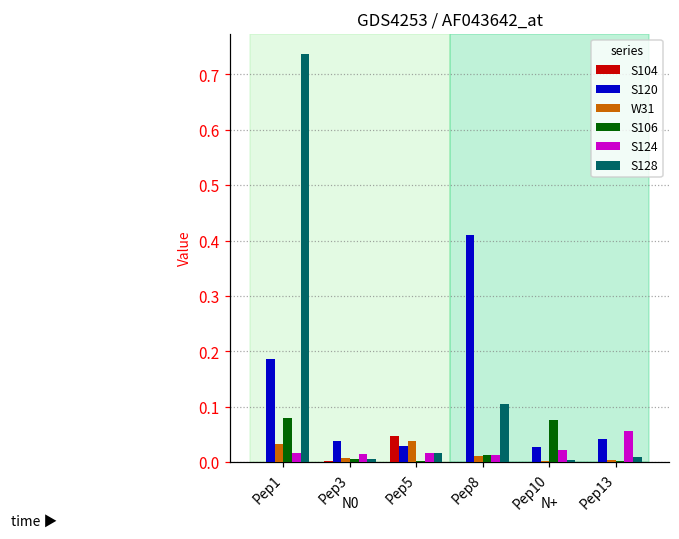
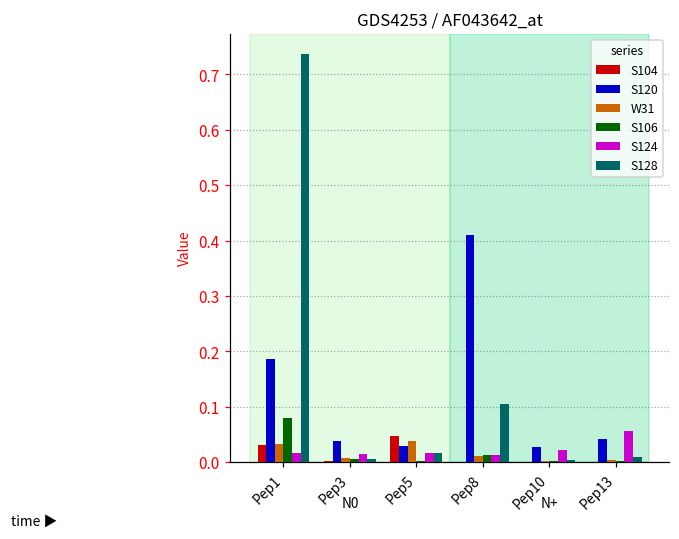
S104, Pep1: 0.00 -> 0.03
S106, Pep10: 0.08 -> 0.00
